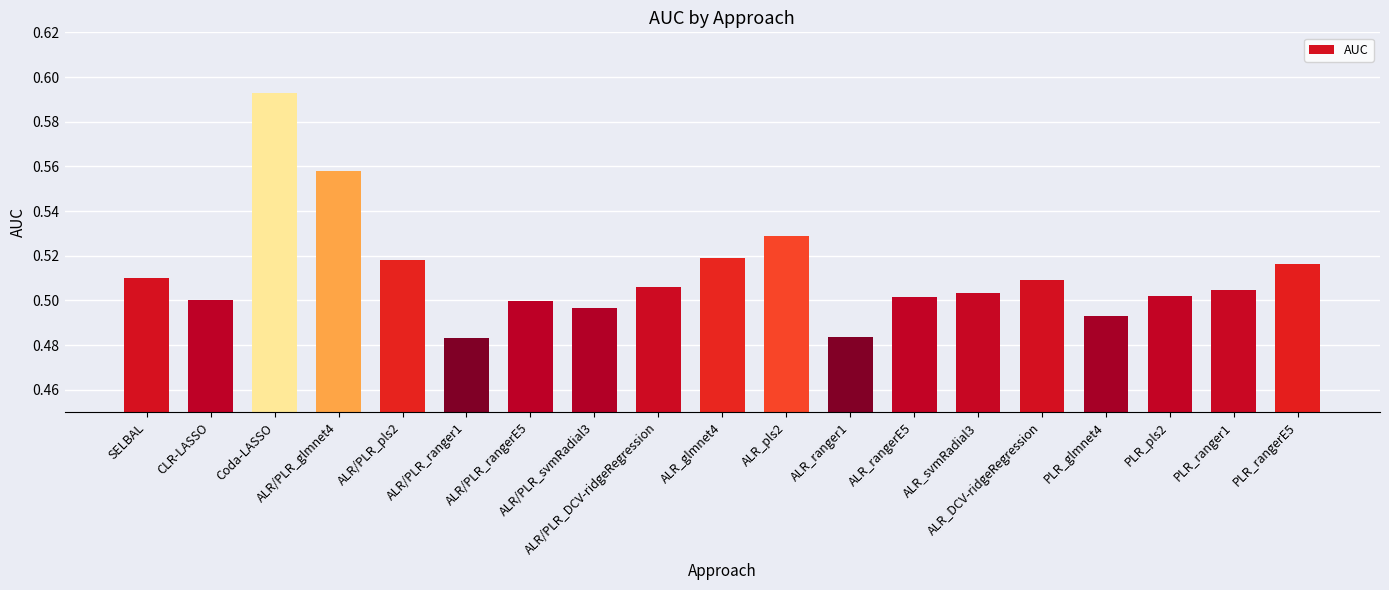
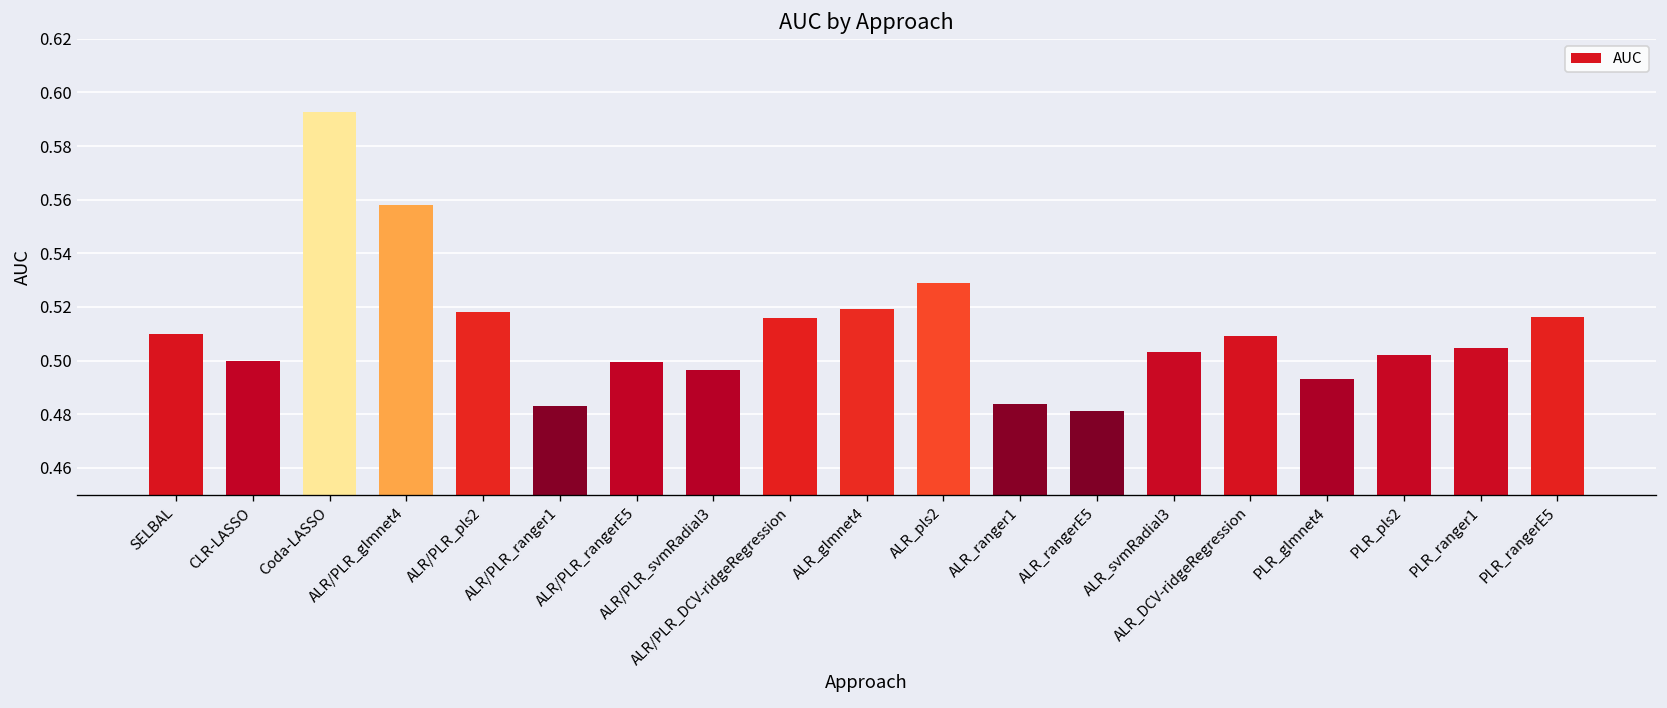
ALR/PLR_DCV-ridgeRegression: 0.506 -> 0.516
ALR_rangerE5: 0.501 -> 0.481
